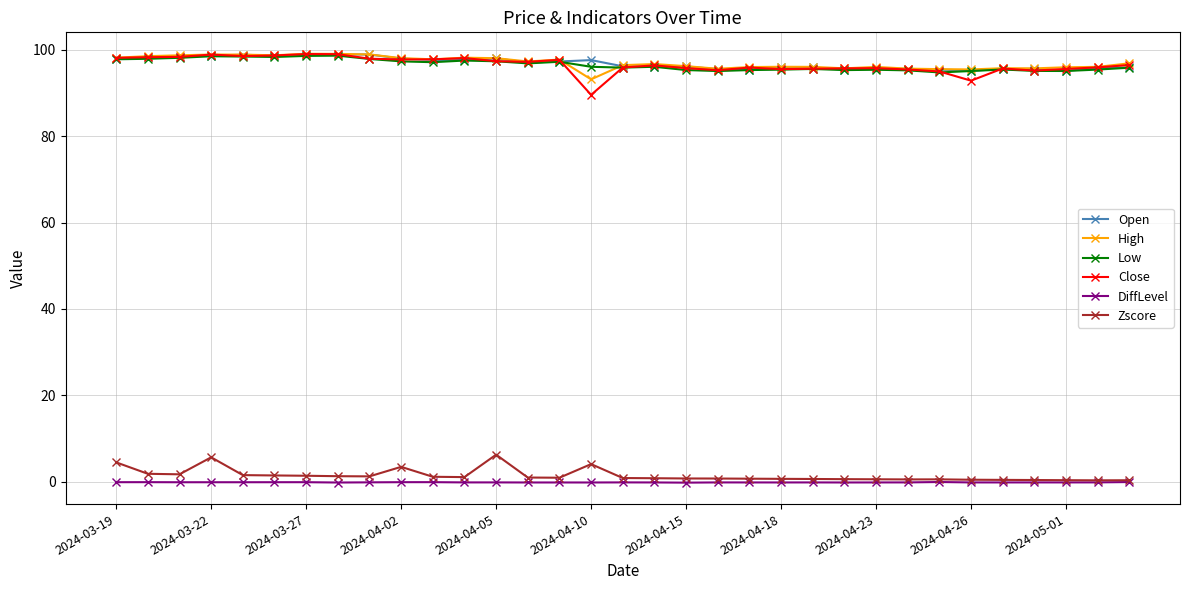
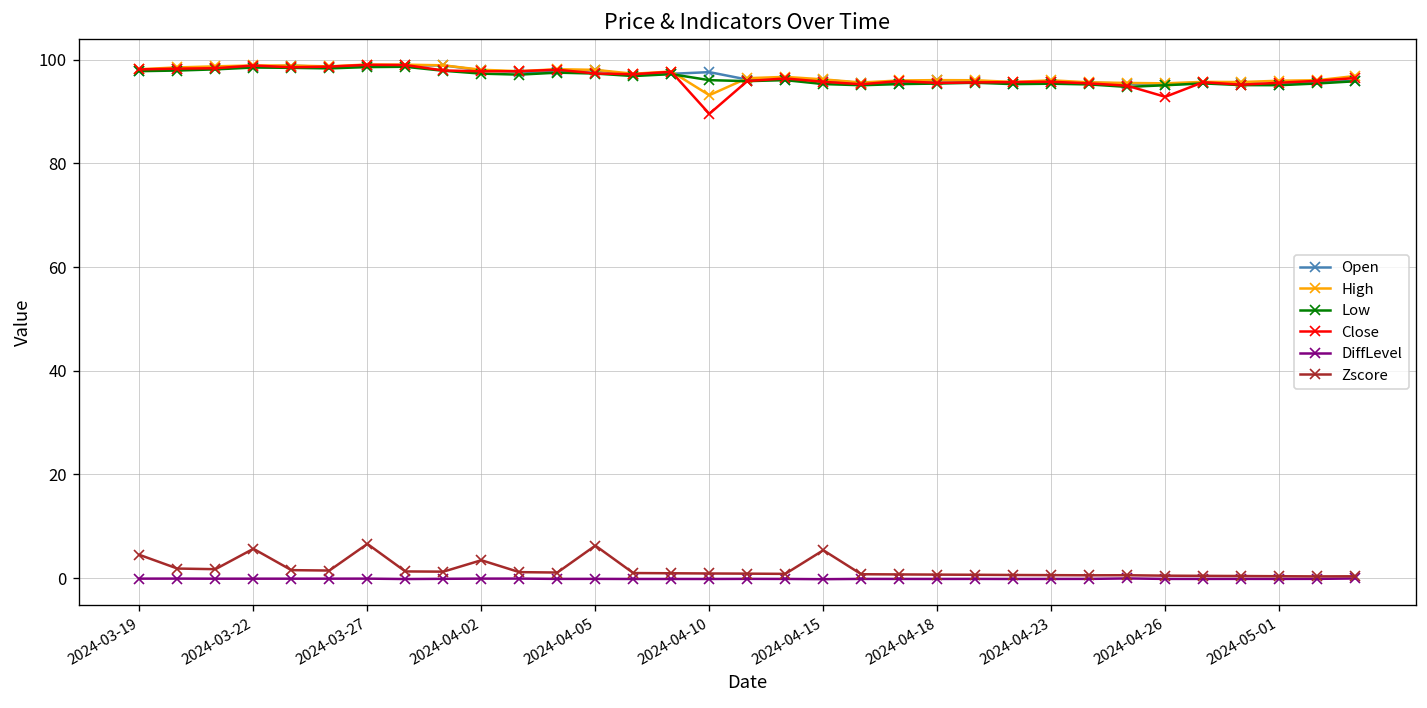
Zscore, 2024-03-27: 1 -> 7
Zscore, 2024-04-10: 4 -> 1
Zscore, 2024-04-15: 1 -> 5
